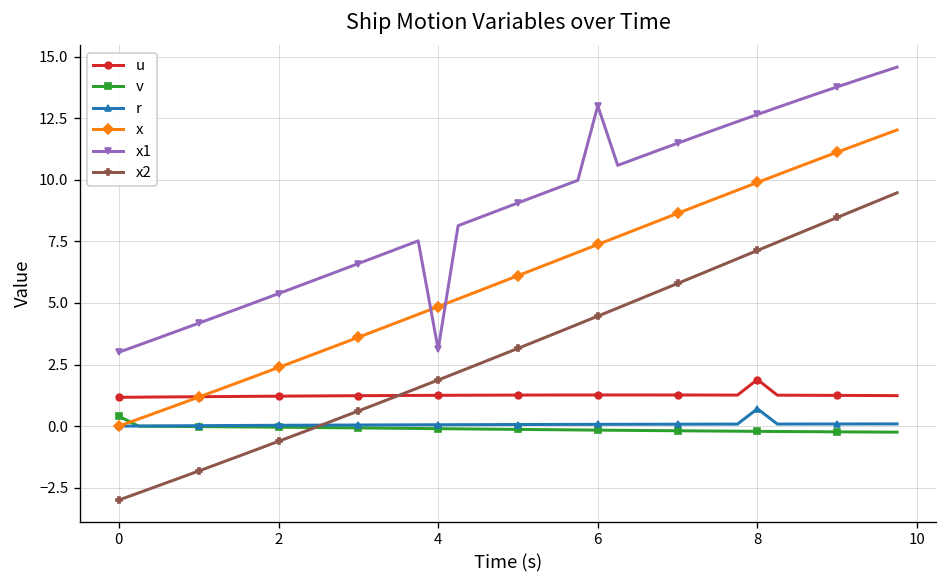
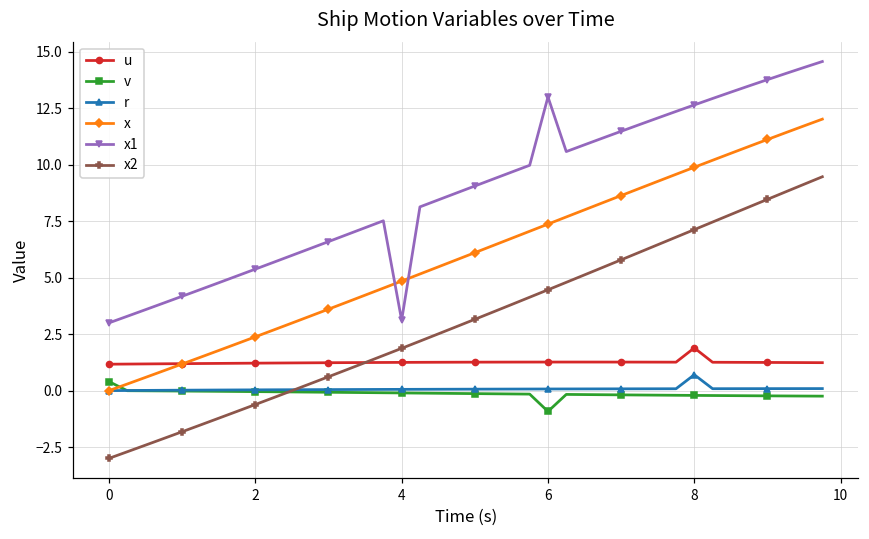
v, 6: -0.2 -> -0.9
